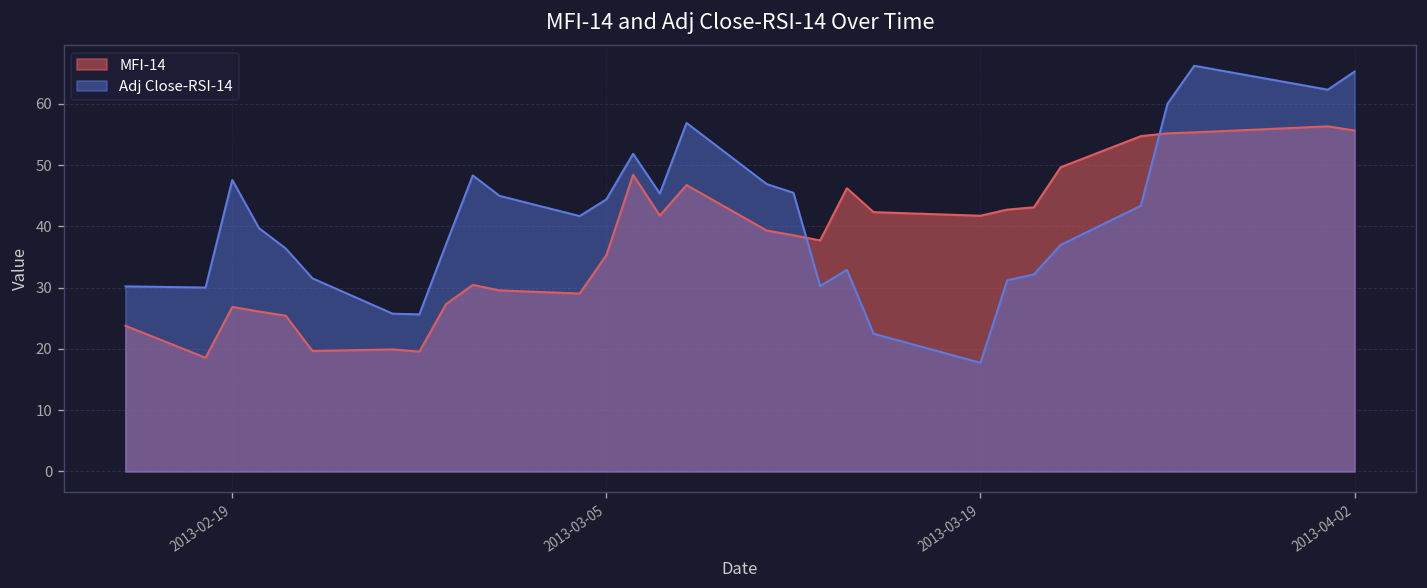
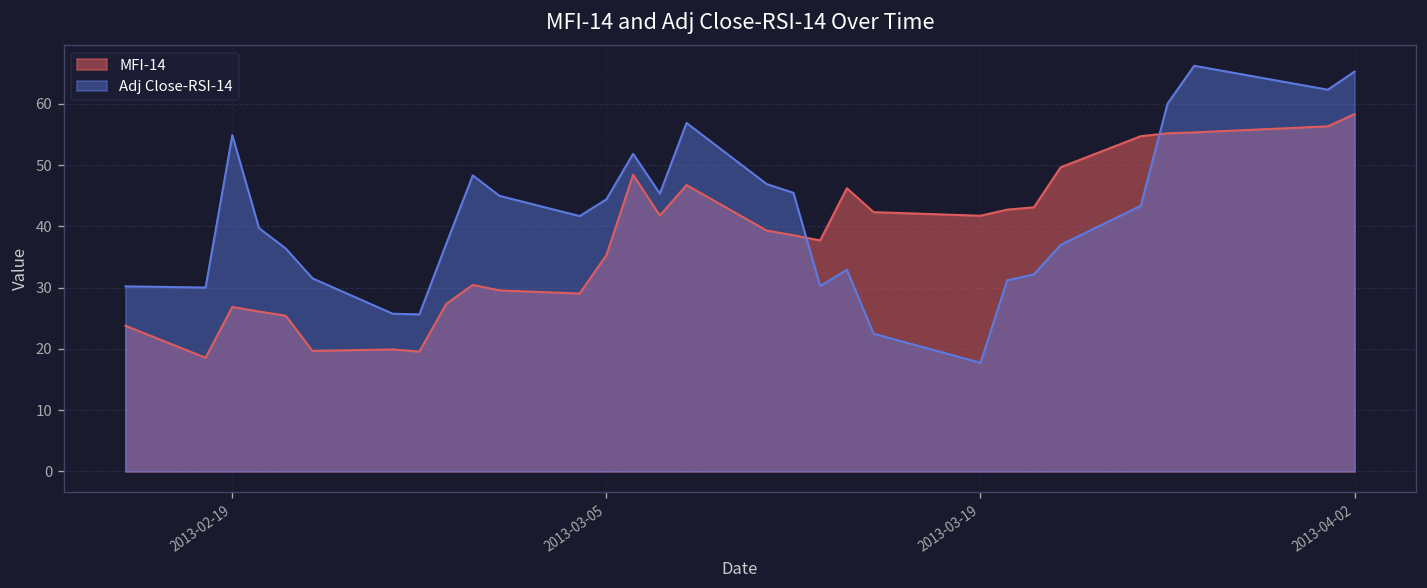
Adj Close-RSI-14, 2013-02-19: 48 -> 55
MFI-14, 2013-04-02: 56 -> 58
